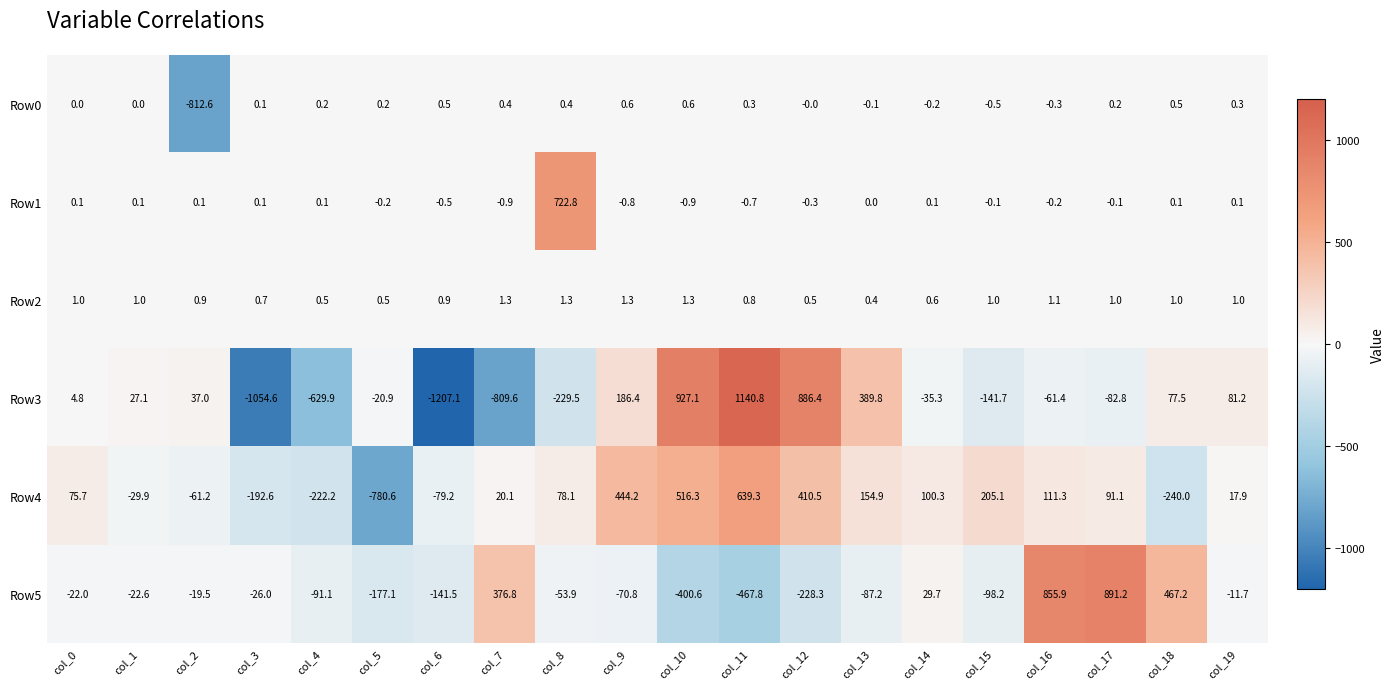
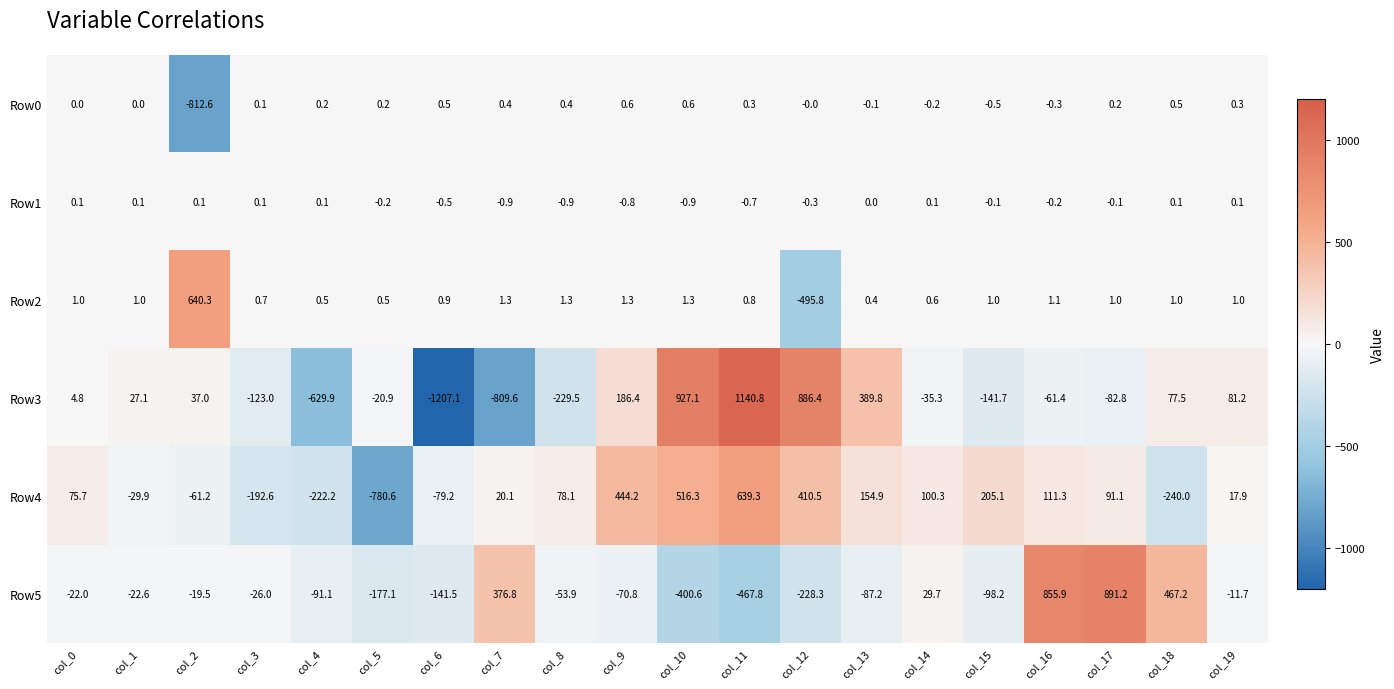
Row1, col_8: 722.8 -> -0.9
Row2, col_2: 0.9 -> 640.3
Row2, col_12: 0.5 -> -495.8
Row3, col_3: -1054.6 -> -123.0
